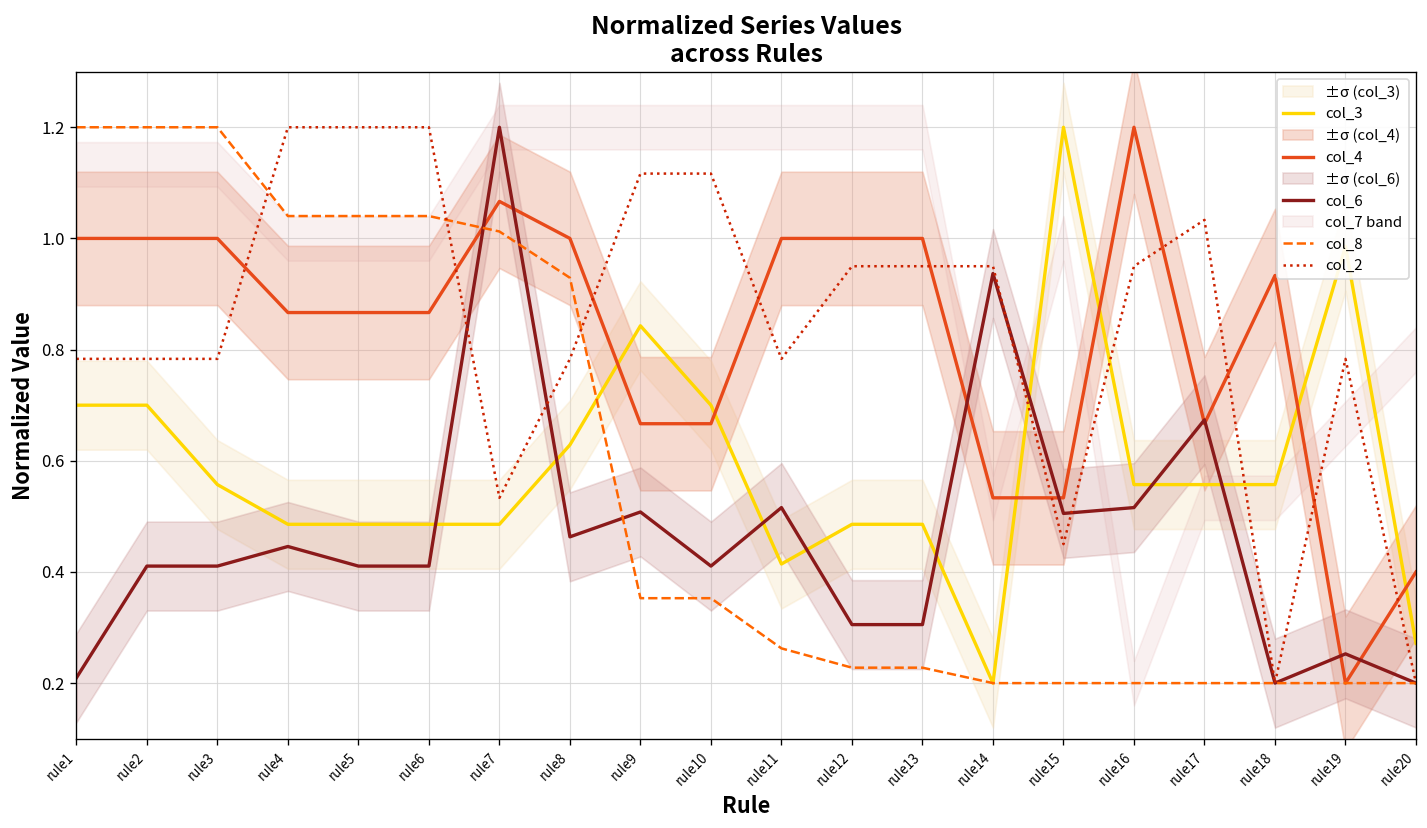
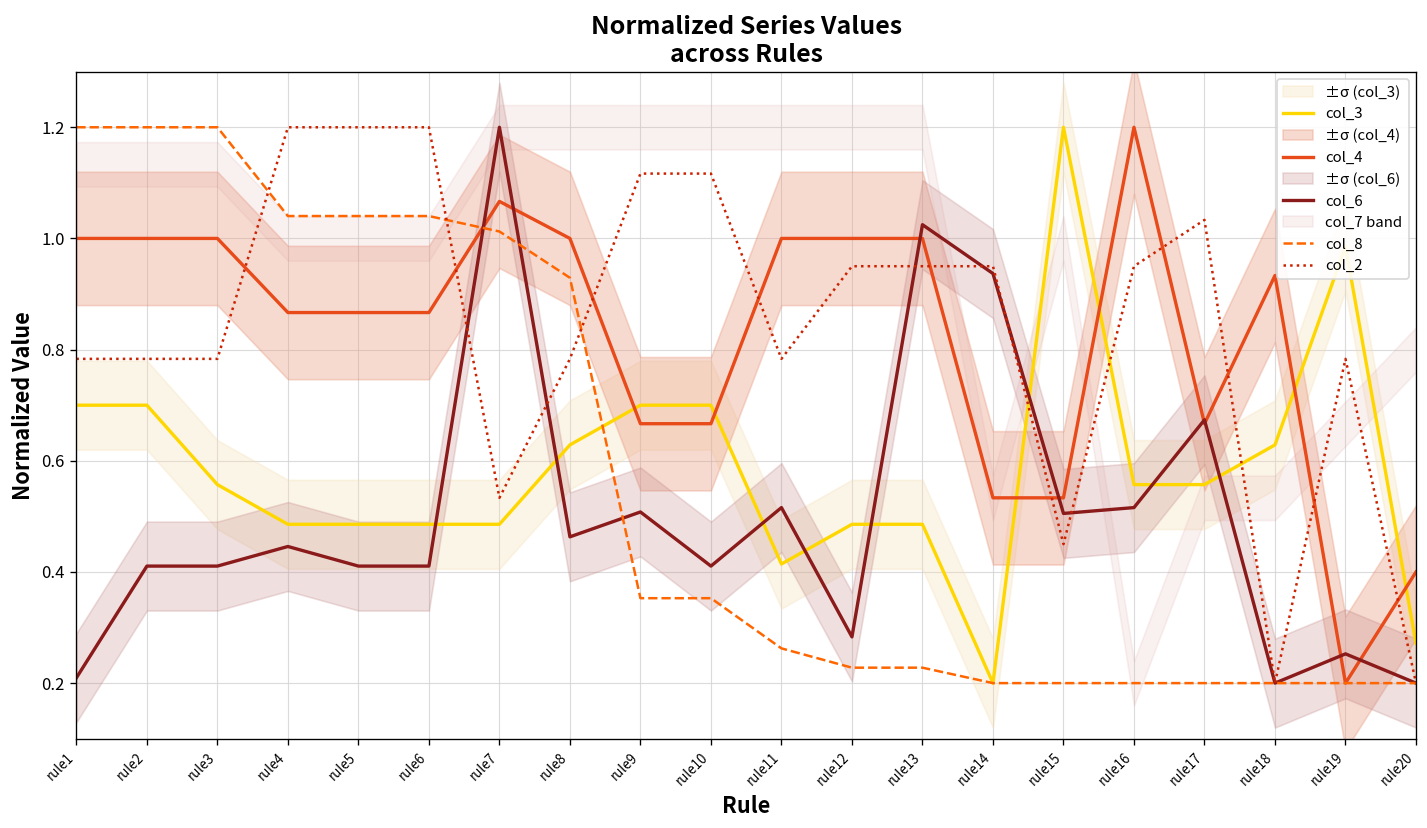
col_3, rule9: 0.84 -> 0.70
col_6, rule12: 0.31 -> 0.28
col_6, rule13: 0.31 -> 1.02
col_3, rule18: 0.56 -> 0.63
